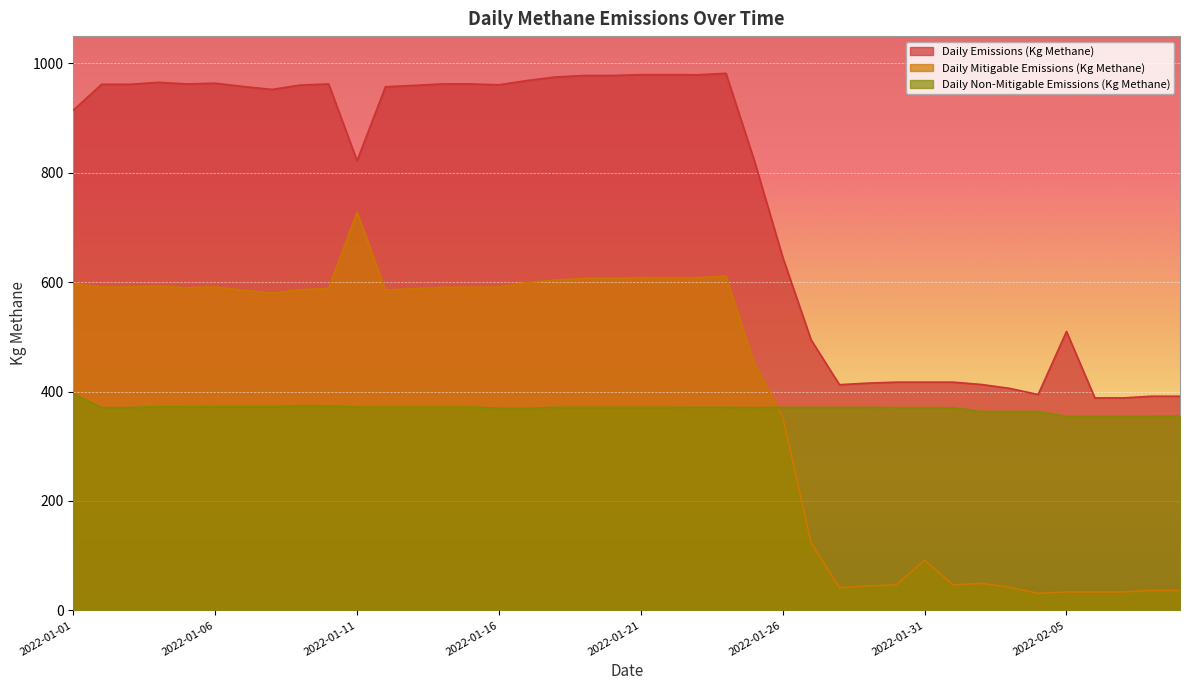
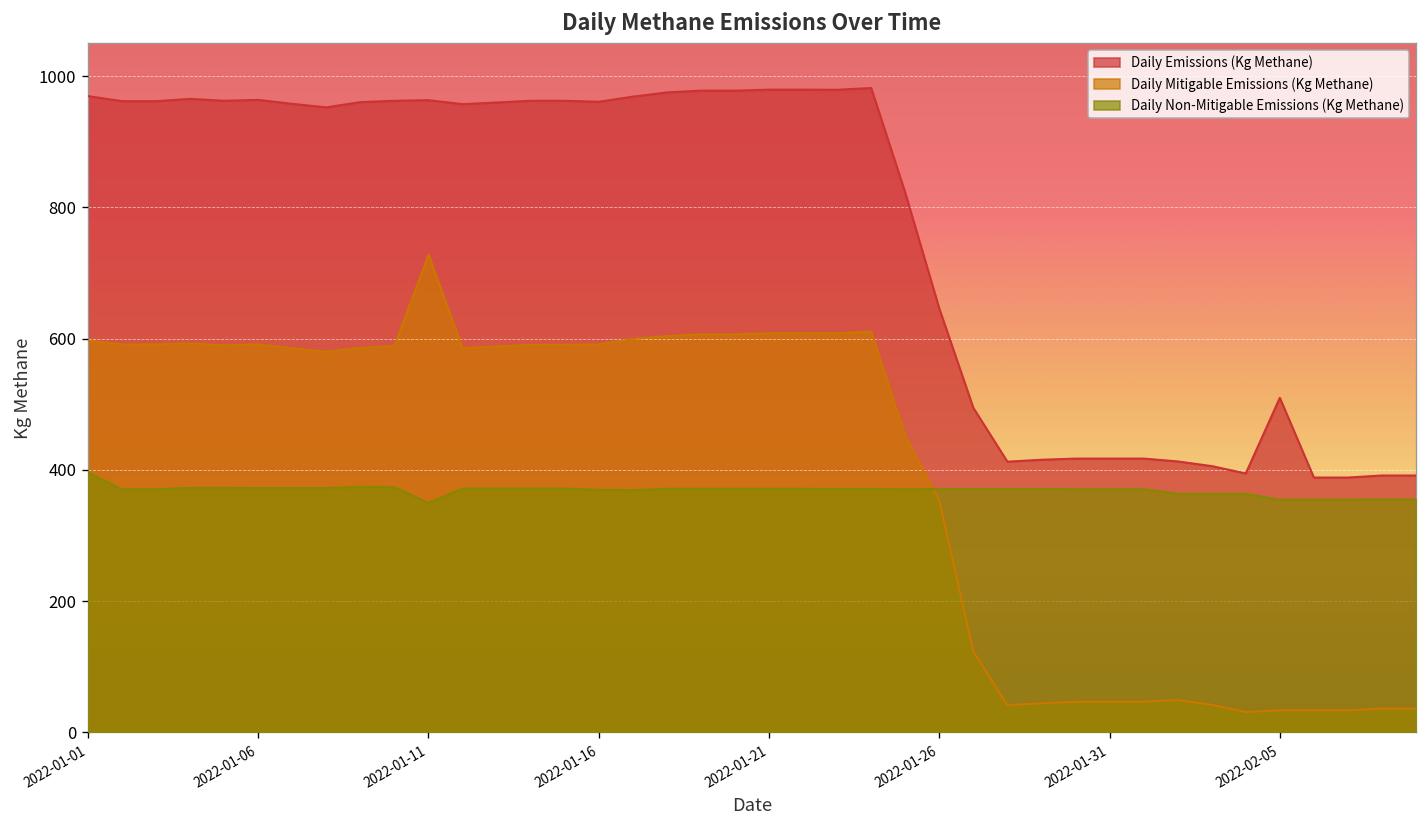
Daily Emissions (Kg Methane), 2022-01-01: 910 -> 970
Daily Emissions (Kg Methane), 2022-01-11: 820 -> 960
Daily Non-Mitigable Emissions (Kg Methane), 2022-01-11: 370 -> 350
Daily Mitigable Emissions (Kg Methane), 2022-01-31: 90 -> 50
